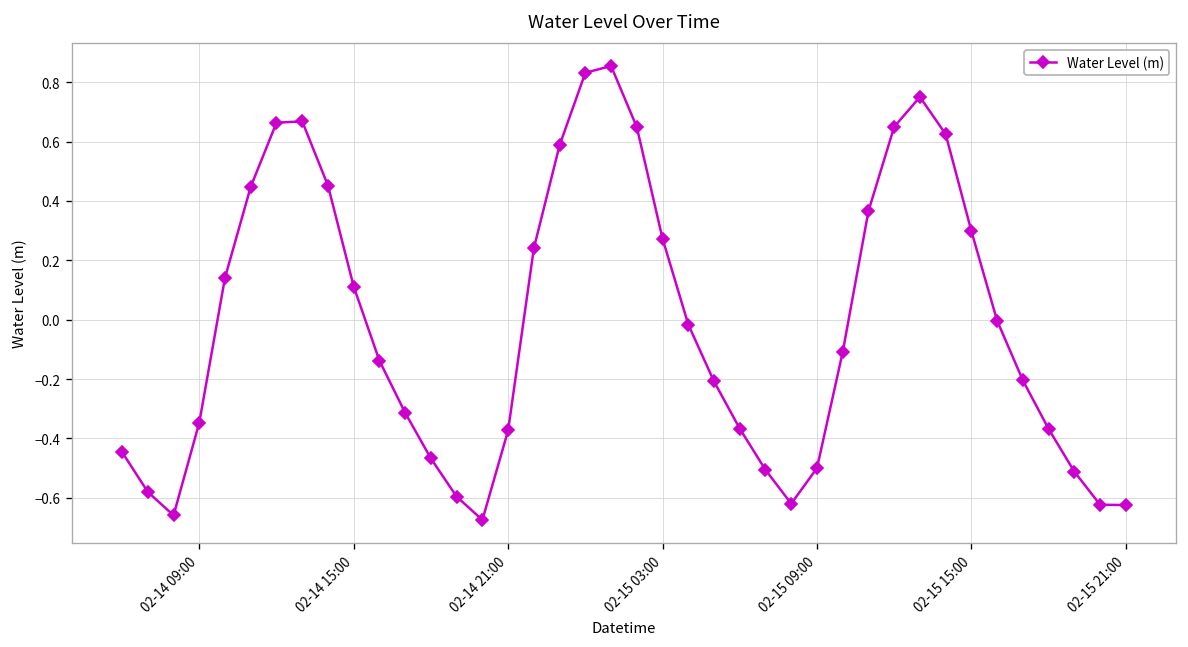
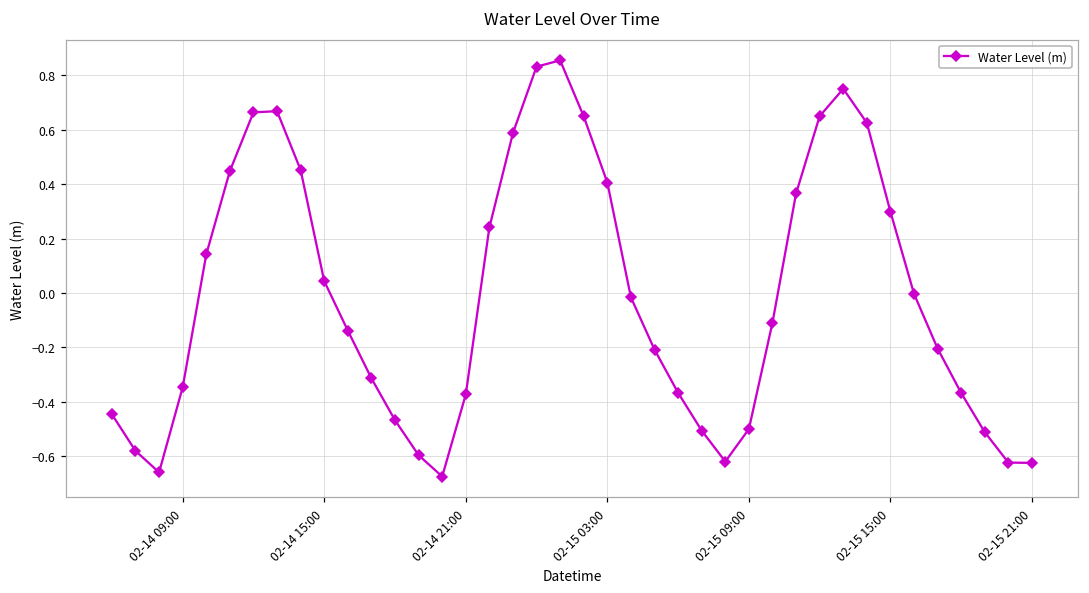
02-14 15:00: 0.11 -> 0.04
02-15 03:00: 0.27 -> 0.41
